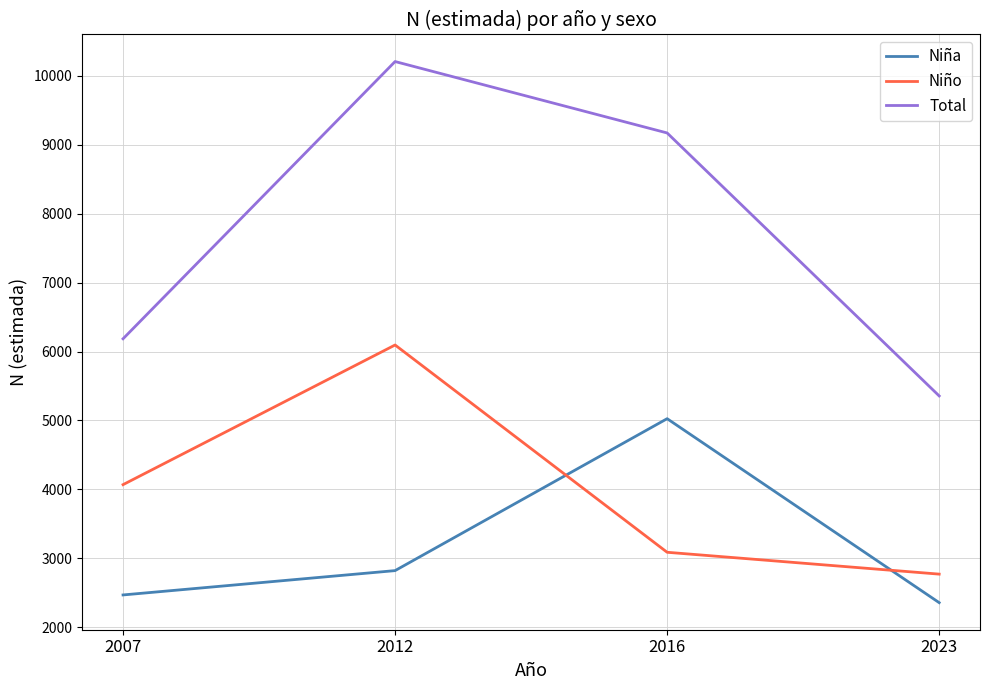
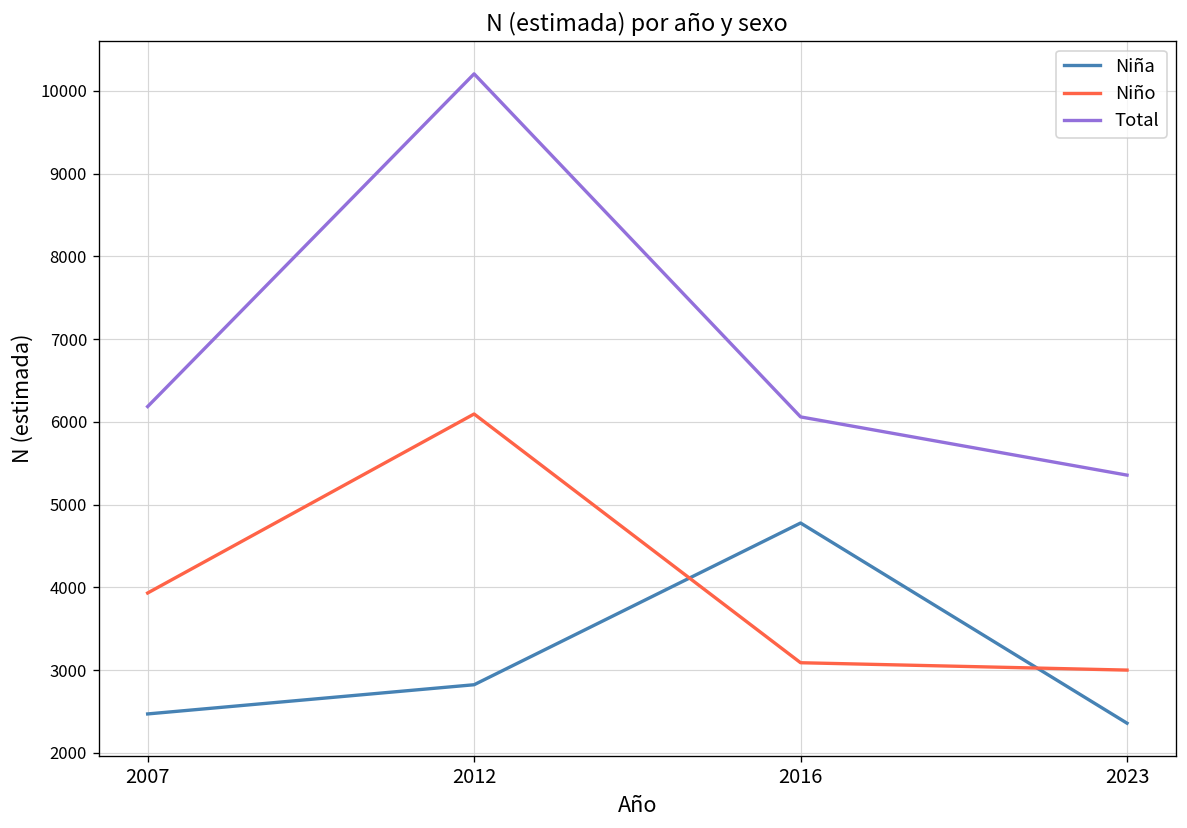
Niño, 2007: 4100 -> 3900
Niña, 2016: 5000 -> 4800
Total, 2016: 9200 -> 6100
Niño, 2023: 2800 -> 3000
